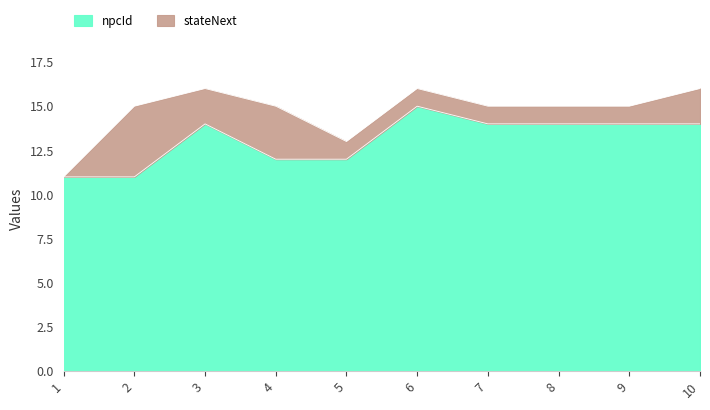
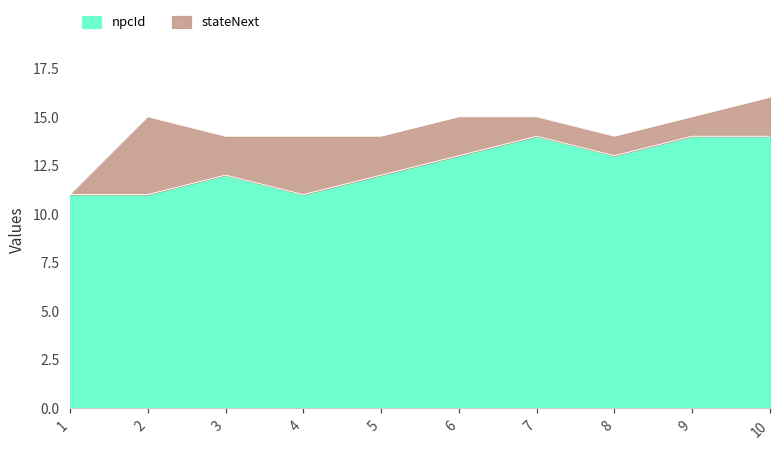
npcId, 3: 14 -> 12
npcId, 4: 12 -> 11
stateNext, 5: 1 -> 2
npcId, 6: 15 -> 13
stateNext, 6: 1 -> 2
npcId, 8: 14 -> 13
